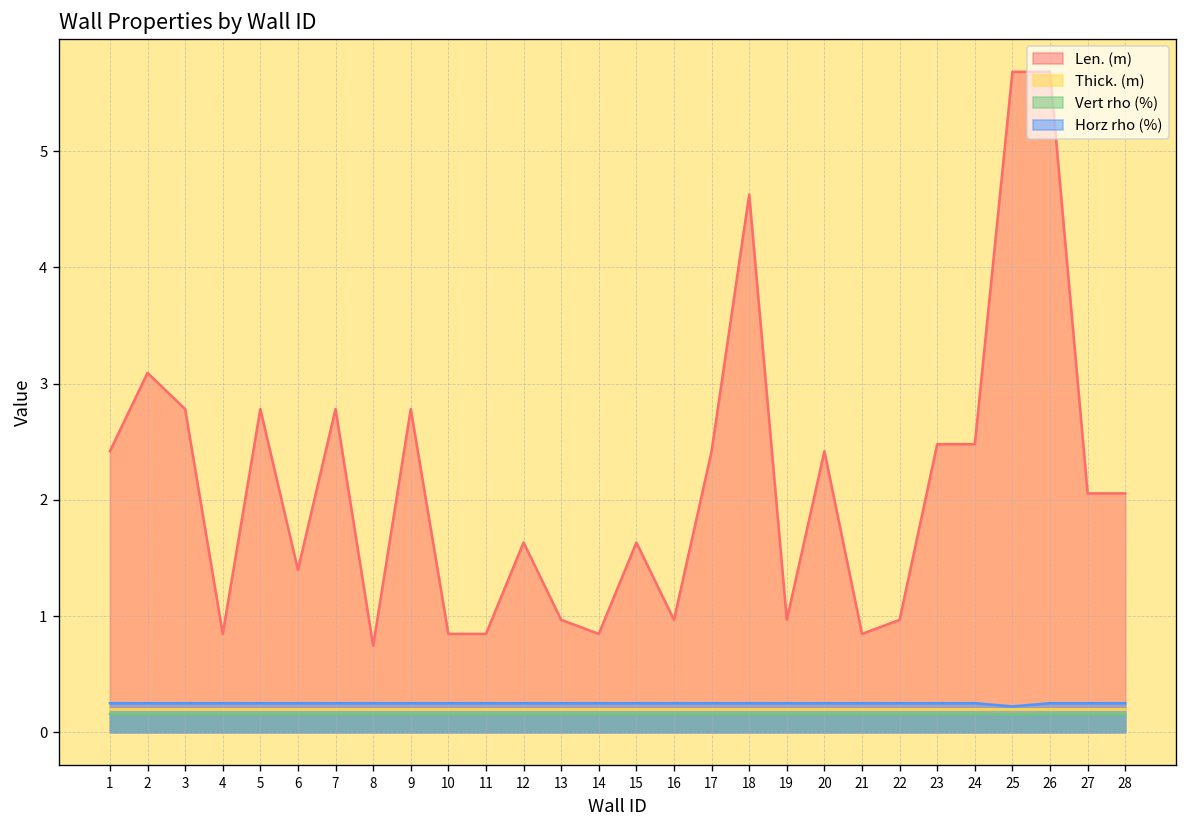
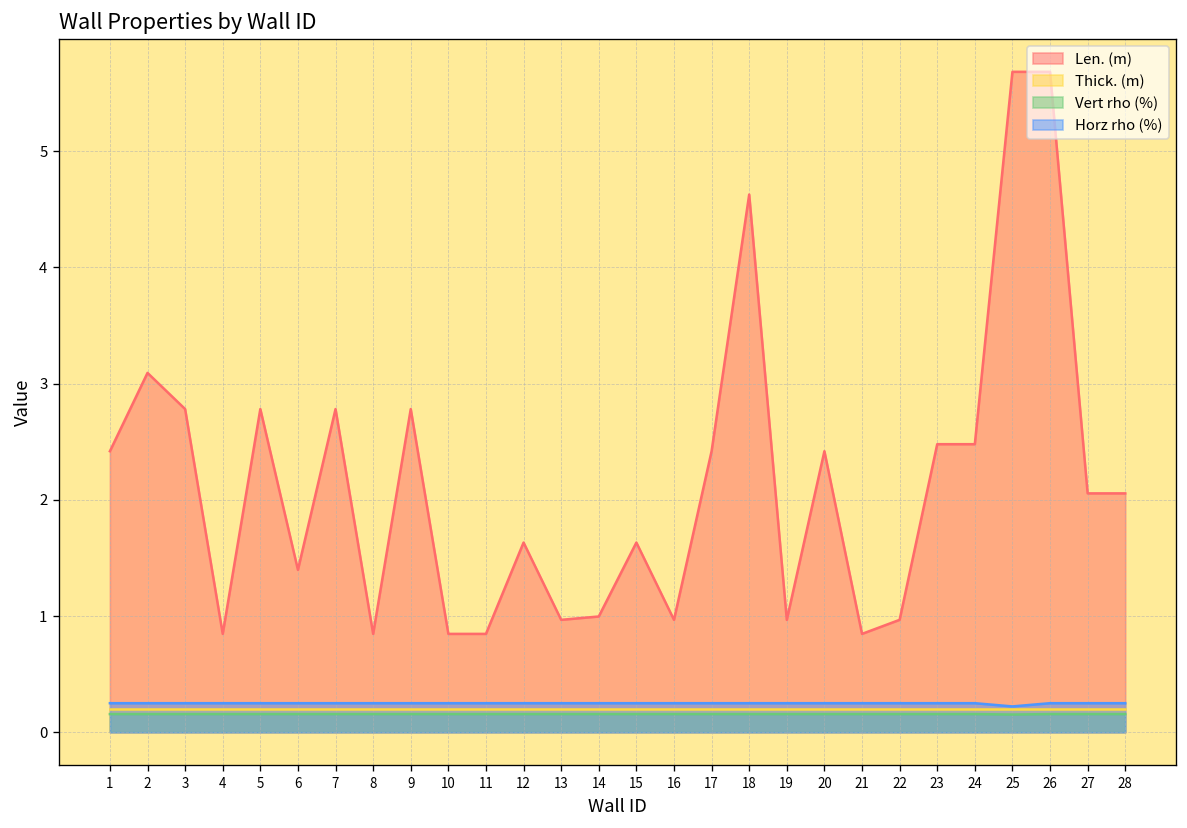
Len. (m), 8: 0.7 -> 0.8
Len. (m), 14: 0.8 -> 1.0
